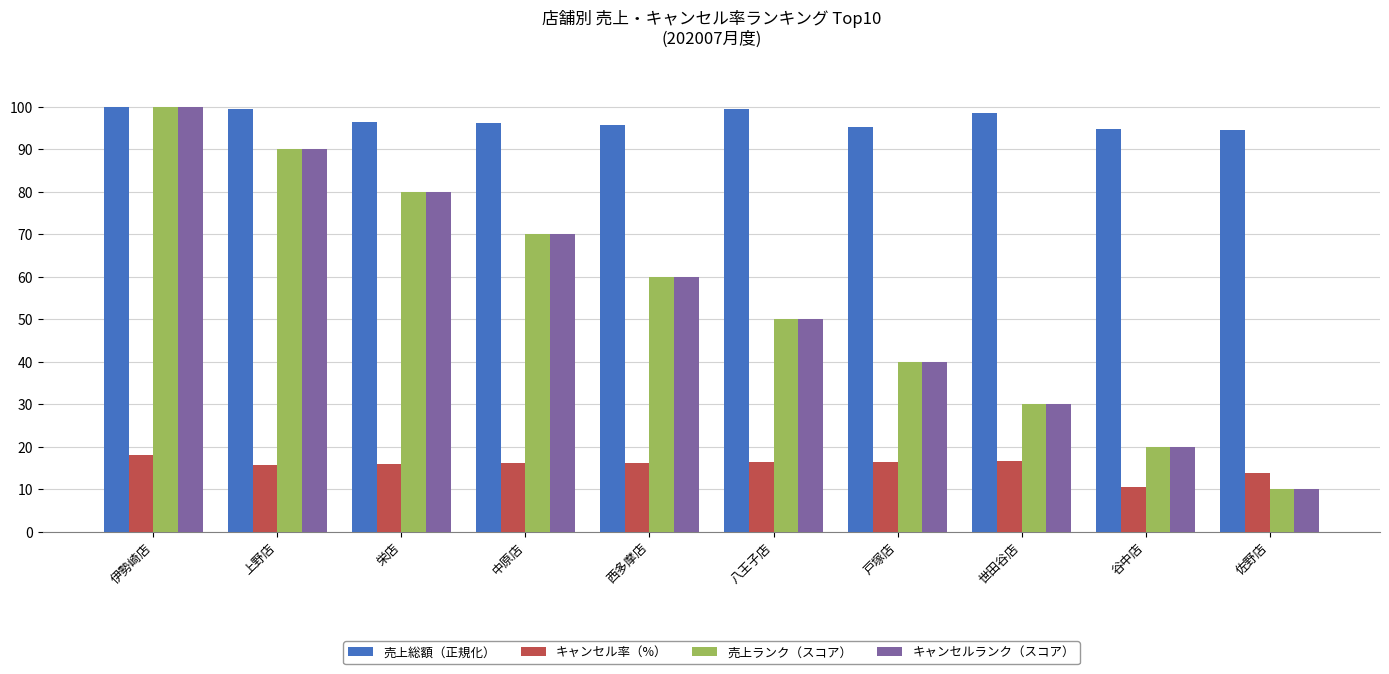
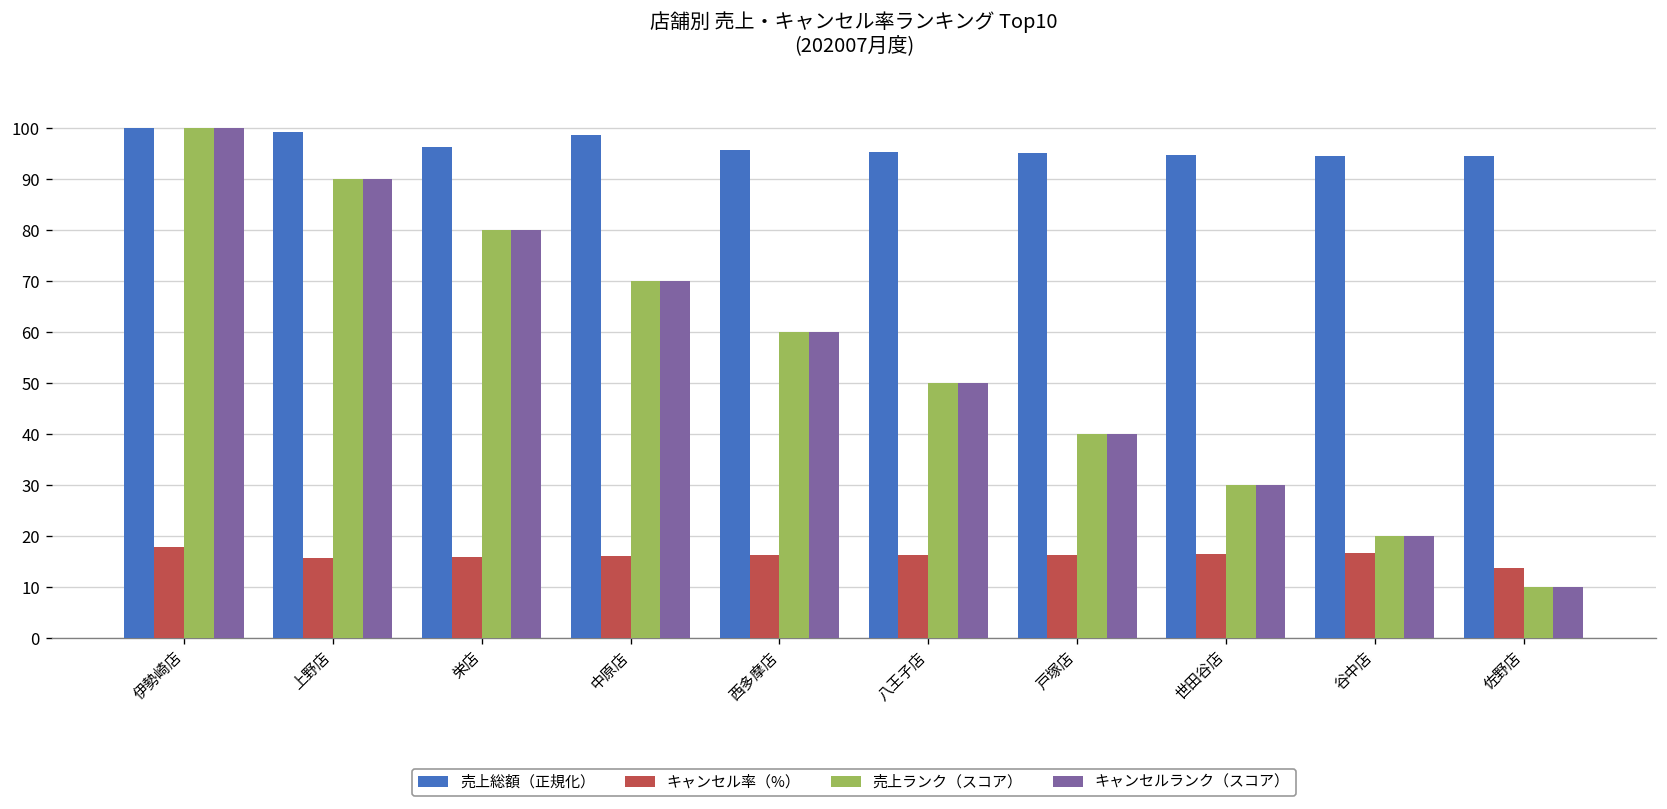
売上総額（正規化）, 中原店: 96 -> 99
売上総額（正規化）, 八王子店: 100 -> 95
売上総額（正規化）, 世田谷店: 98 -> 95
キャンセル率（%）, 谷中店: 11 -> 17
